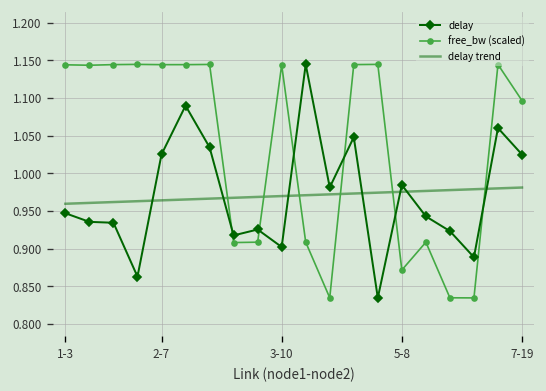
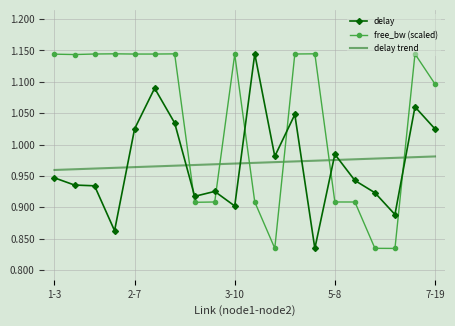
free_bw (scaled), 5-8: 0.87 -> 0.91
